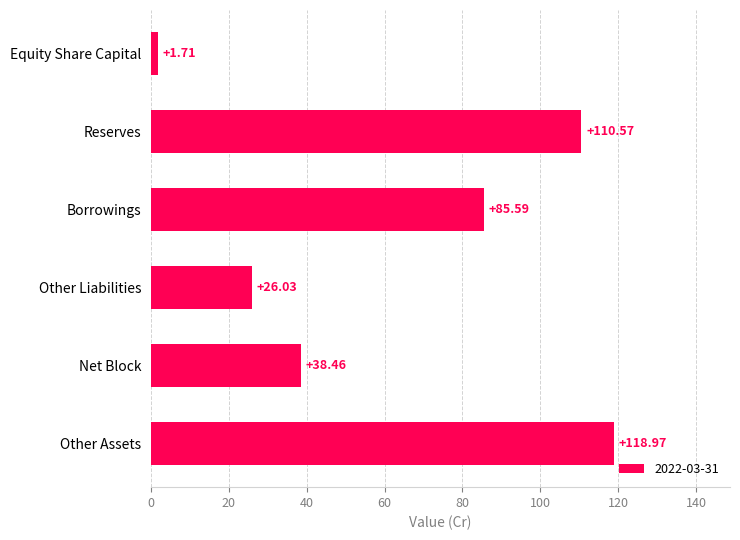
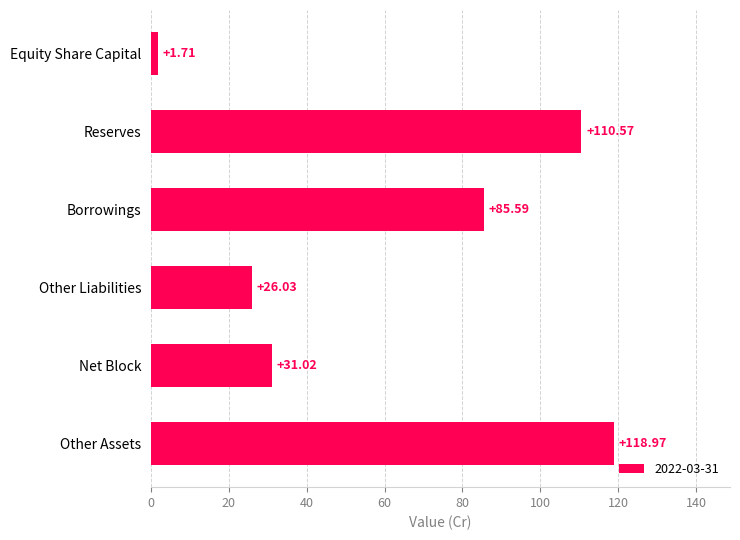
Net Block: +38.46 -> +31.02
